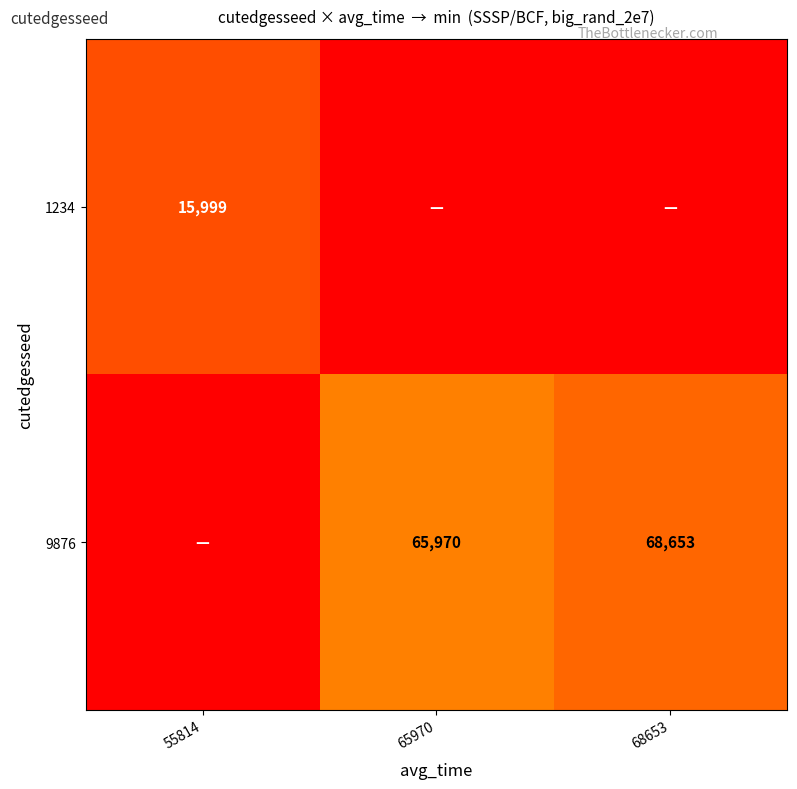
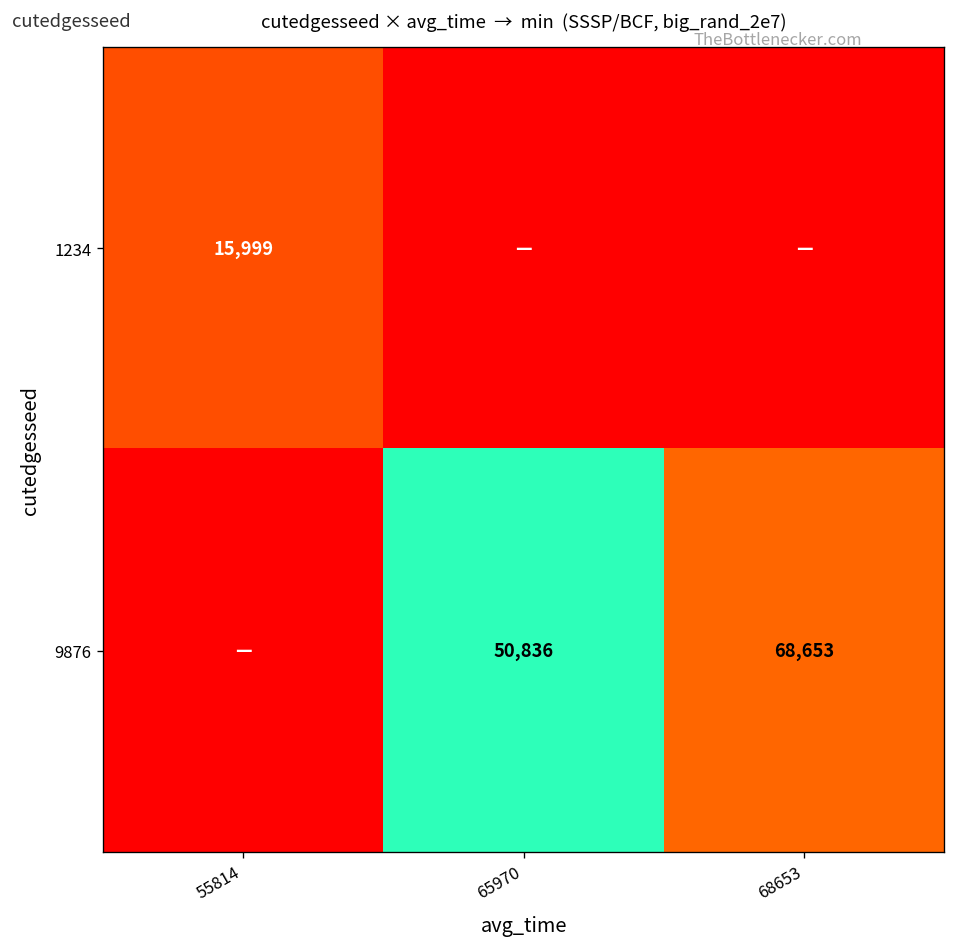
9876, 65970: 65,970 -> 50,836
